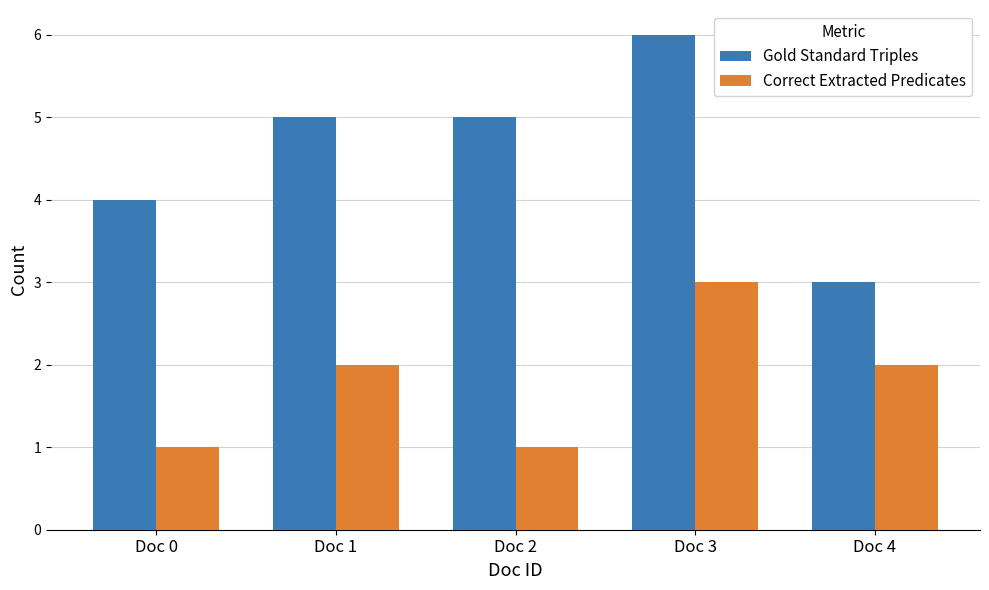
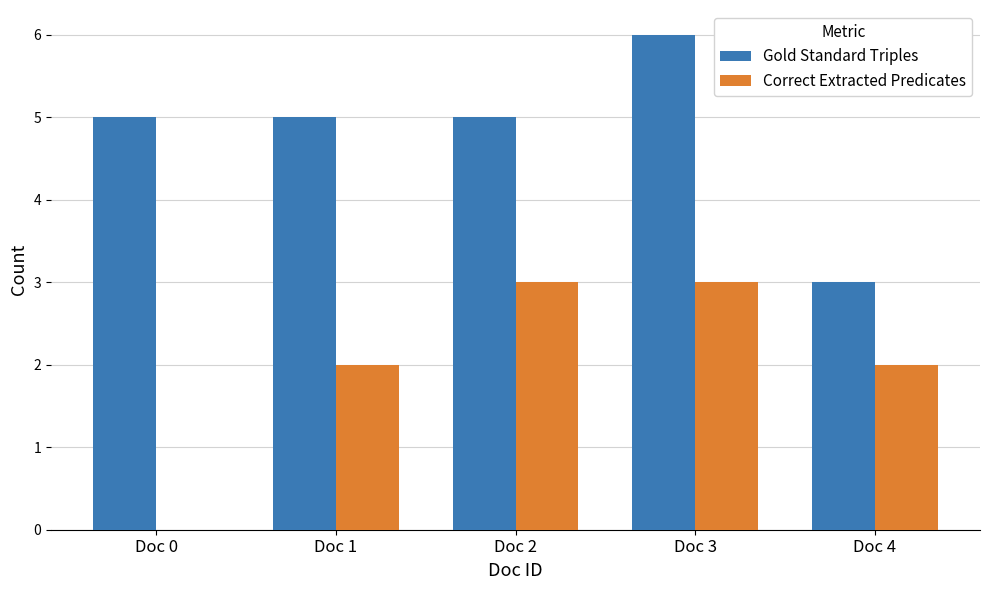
Gold Standard Triples, Doc 0: 4 -> 5
Correct Extracted Predicates, Doc 0: 1 -> 0
Correct Extracted Predicates, Doc 2: 1 -> 3
